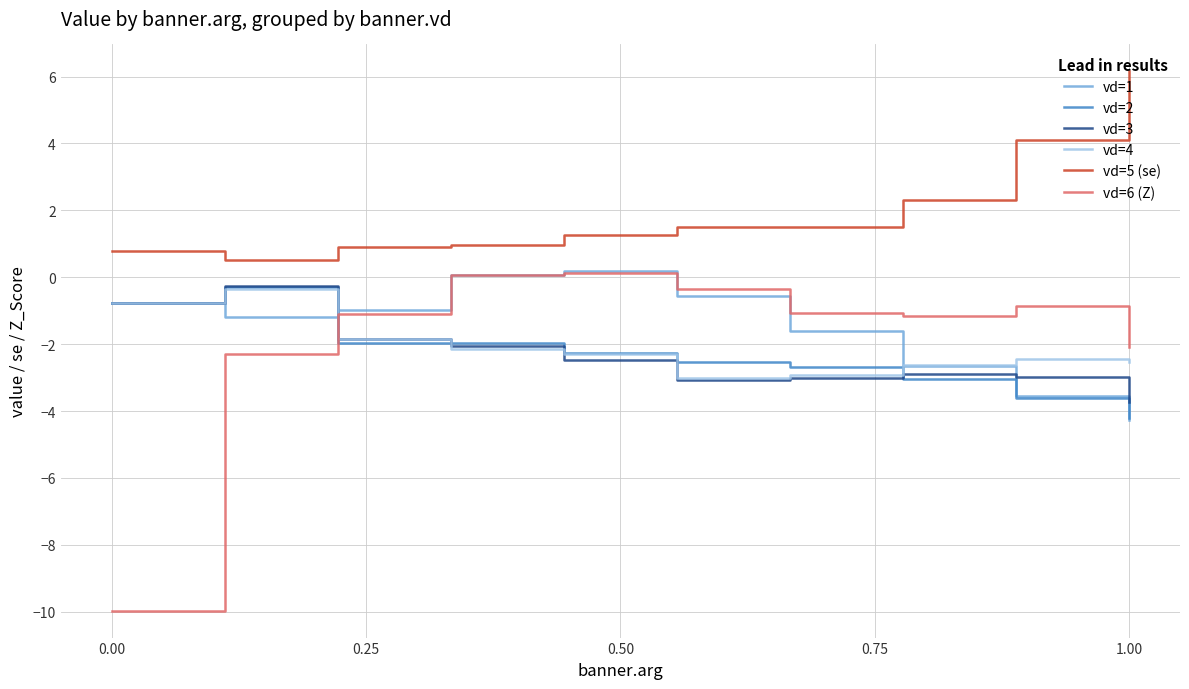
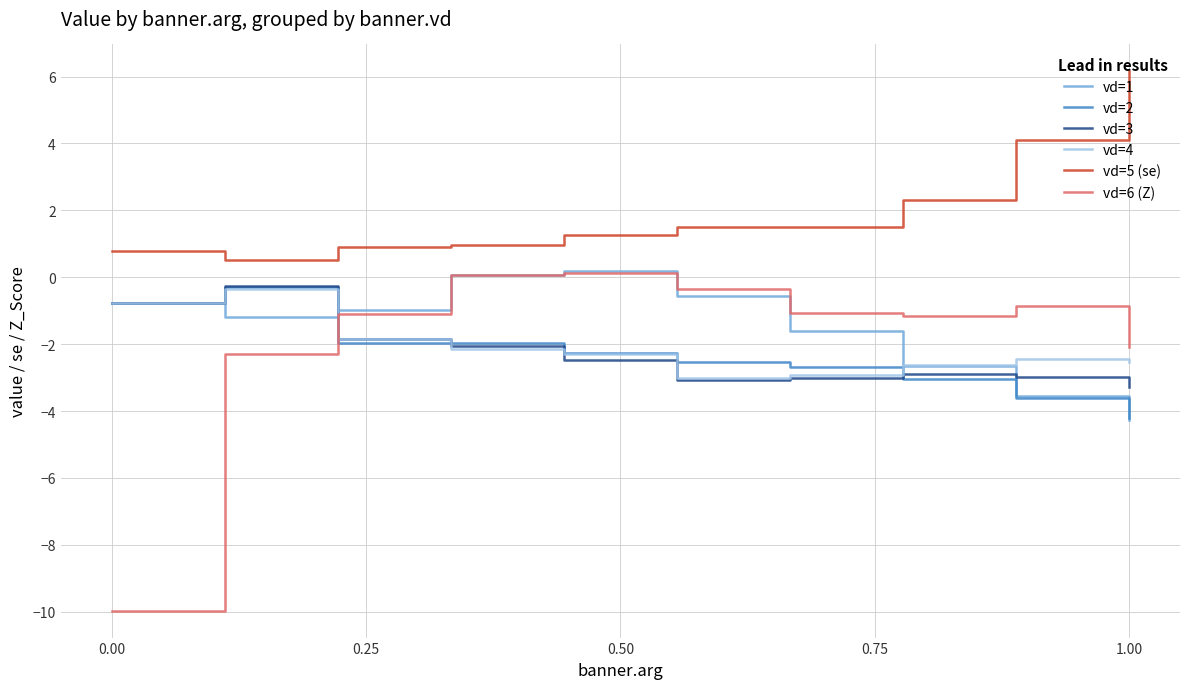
vd=3, 1.00: -3.7 -> -3.3
